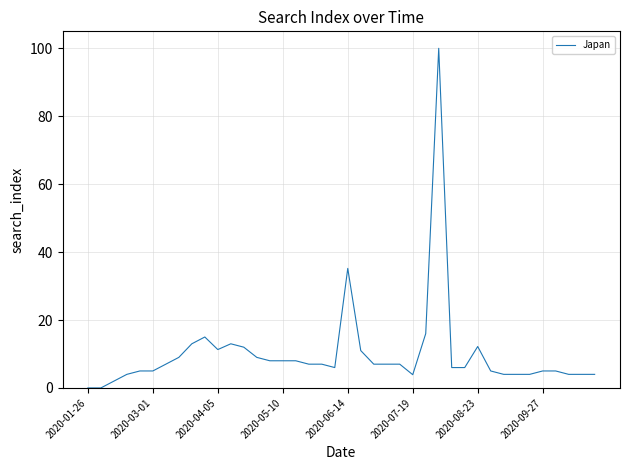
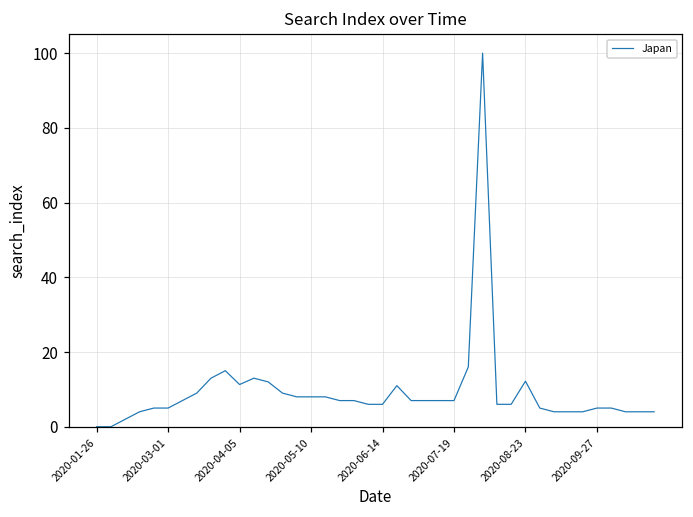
2020-06-14: 35 -> 6
2020-07-19: 4 -> 7
